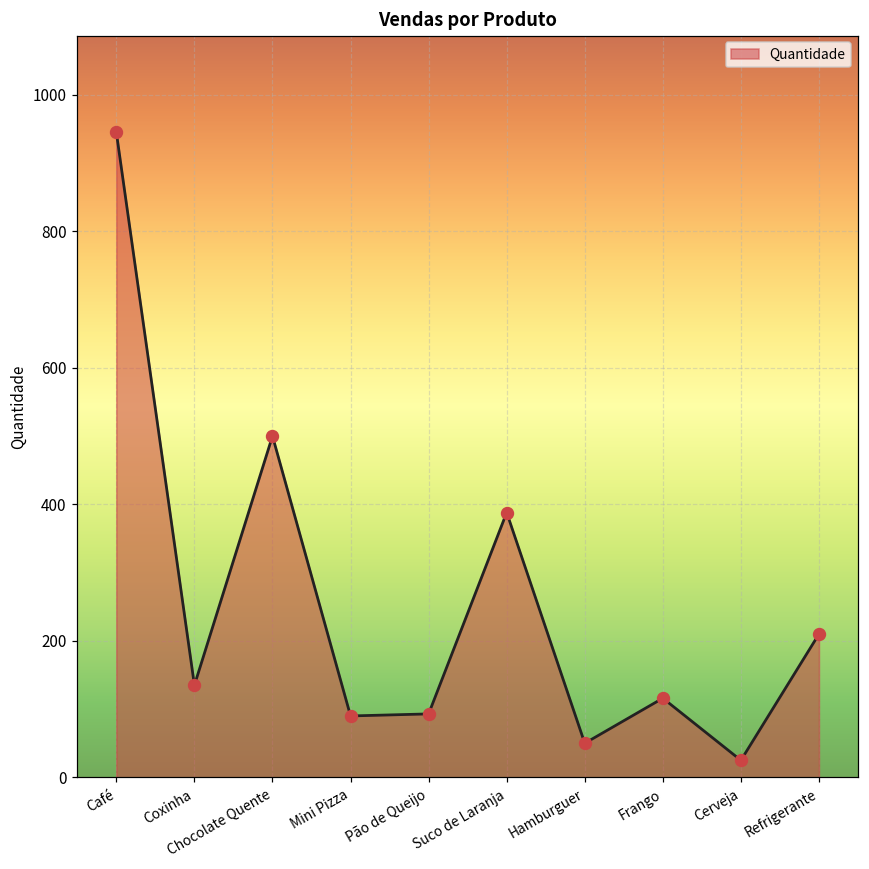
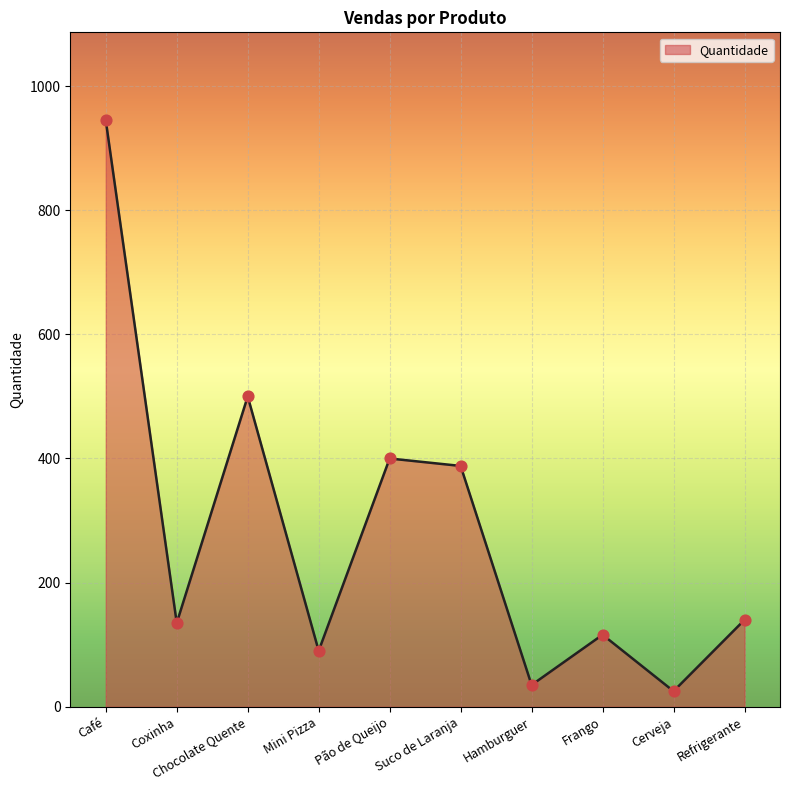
Pão de Queijo: 90 -> 400
Hamburguer: 50 -> 40
Refrigerante: 210 -> 140
